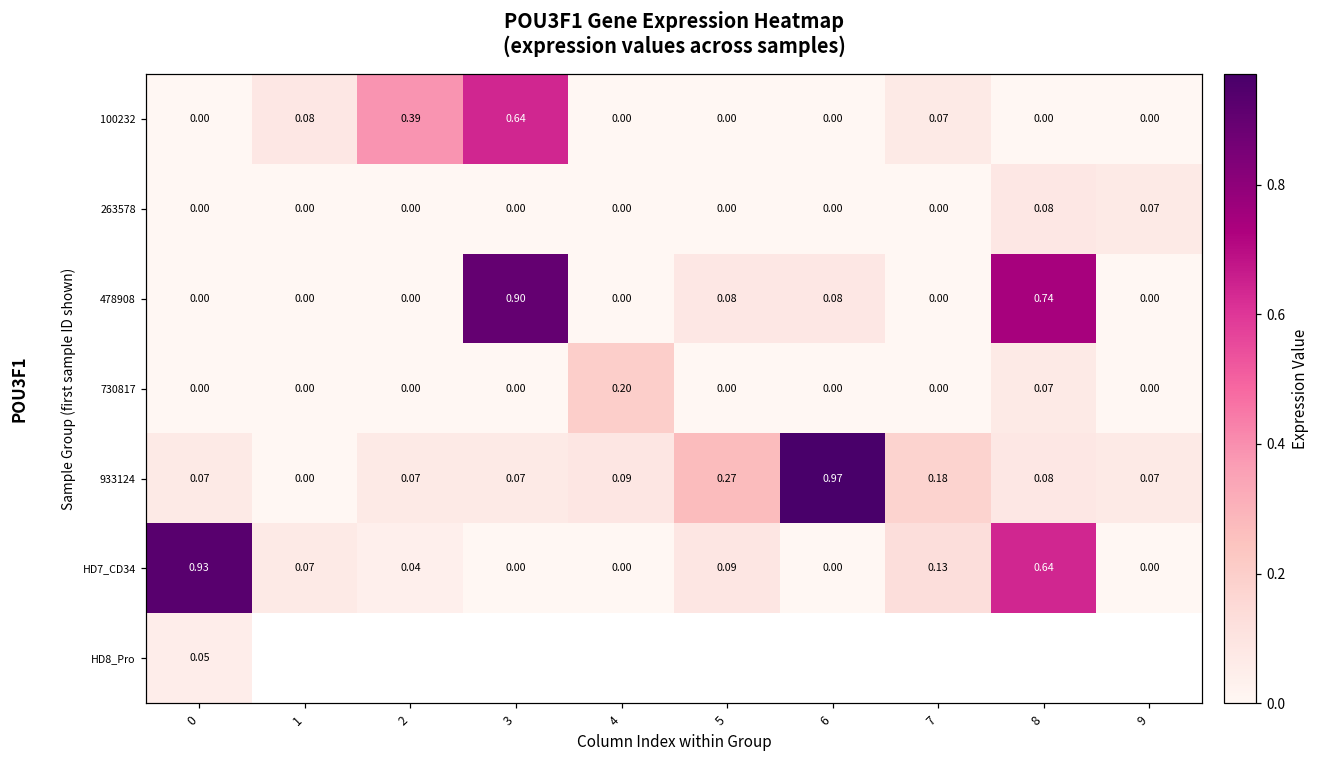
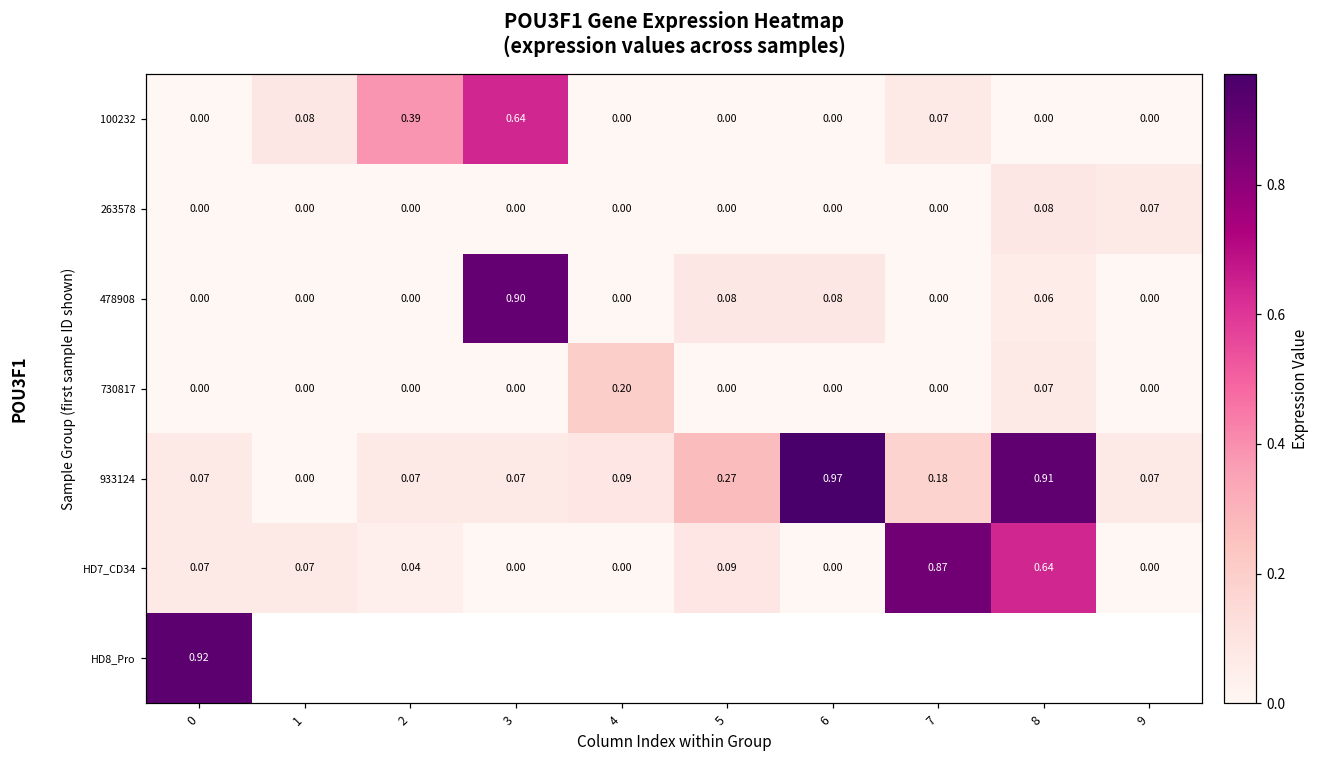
478908, 8: 0.74 -> 0.06
933124, 8: 0.08 -> 0.91
HD7_CD34, 0: 0.93 -> 0.07
HD7_CD34, 7: 0.13 -> 0.87
HD8_Pro, 0: 0.05 -> 0.92
